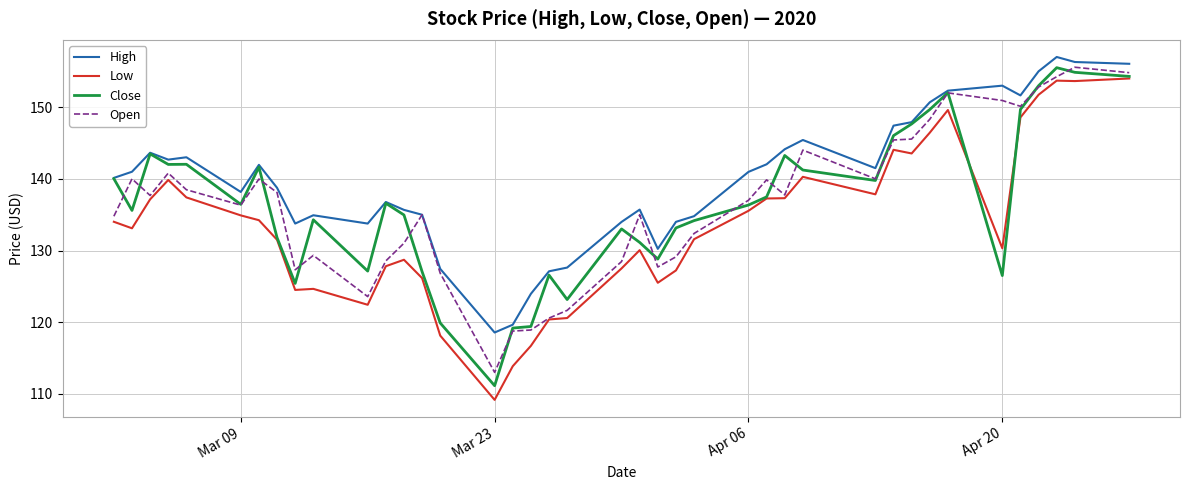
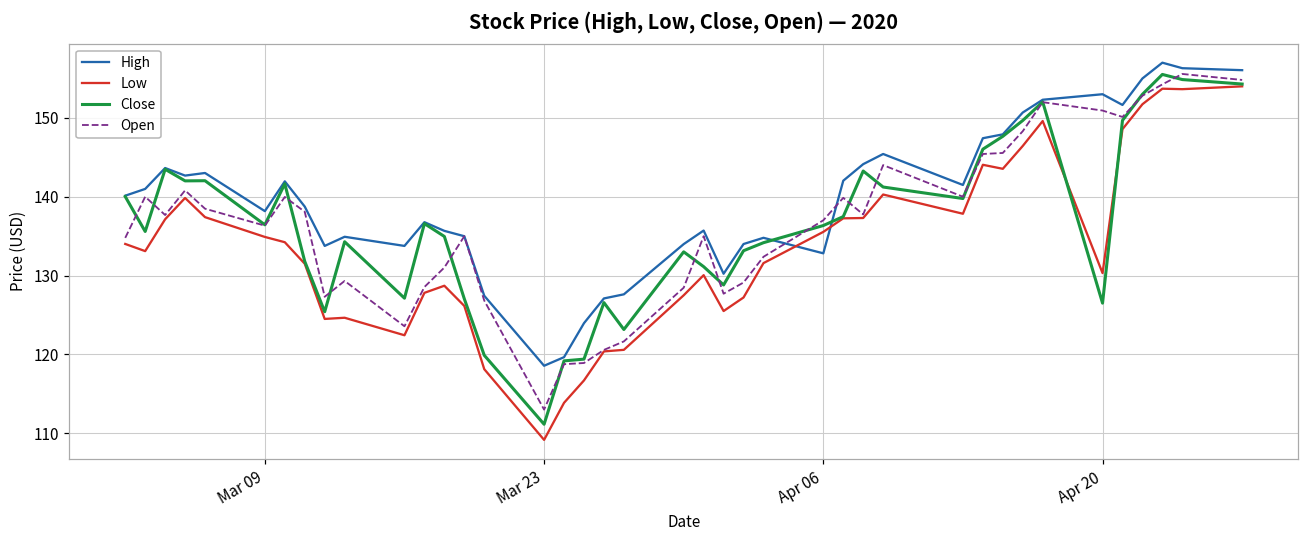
High, Apr 06: 141 -> 133
